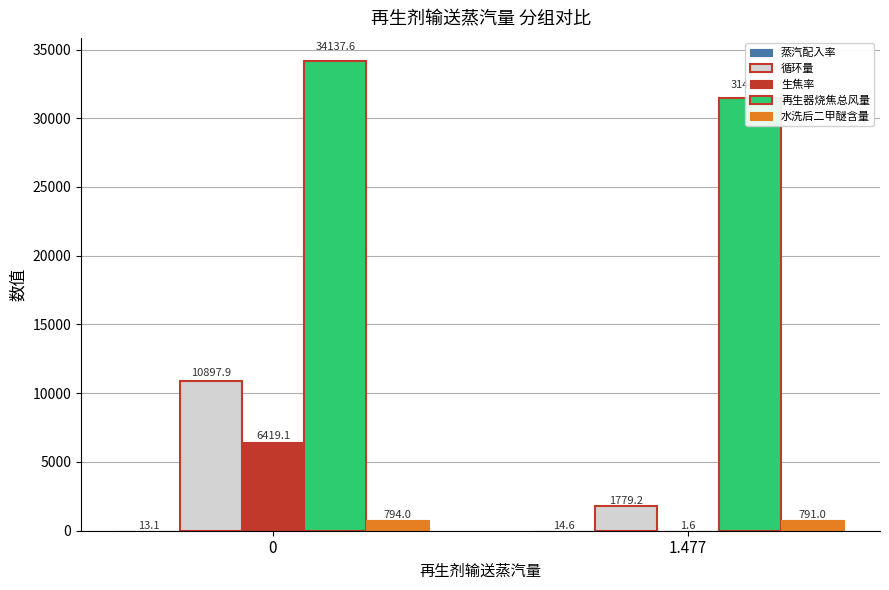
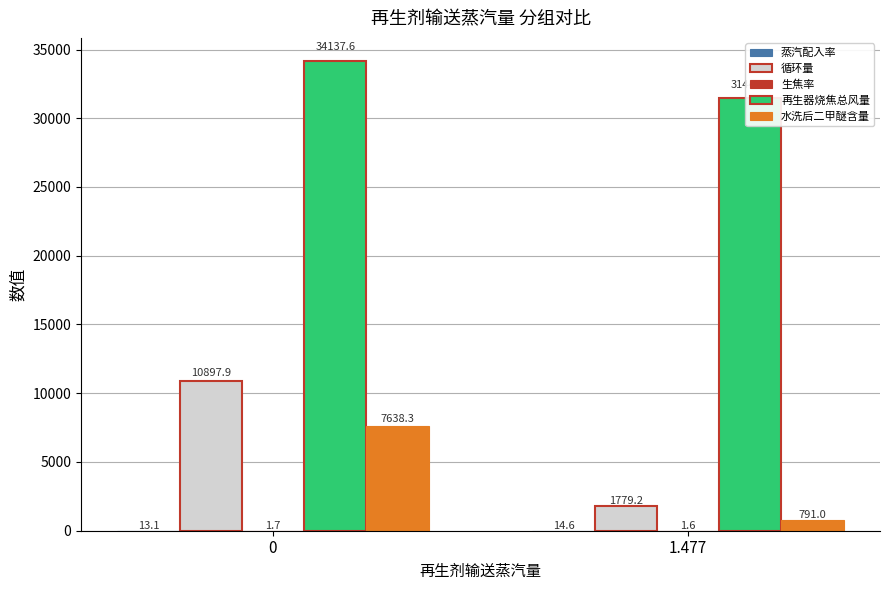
生焦率, 0: 6419.1 -> 1.7
水洗后二甲醚含量, 0: 794.0 -> 7638.3
